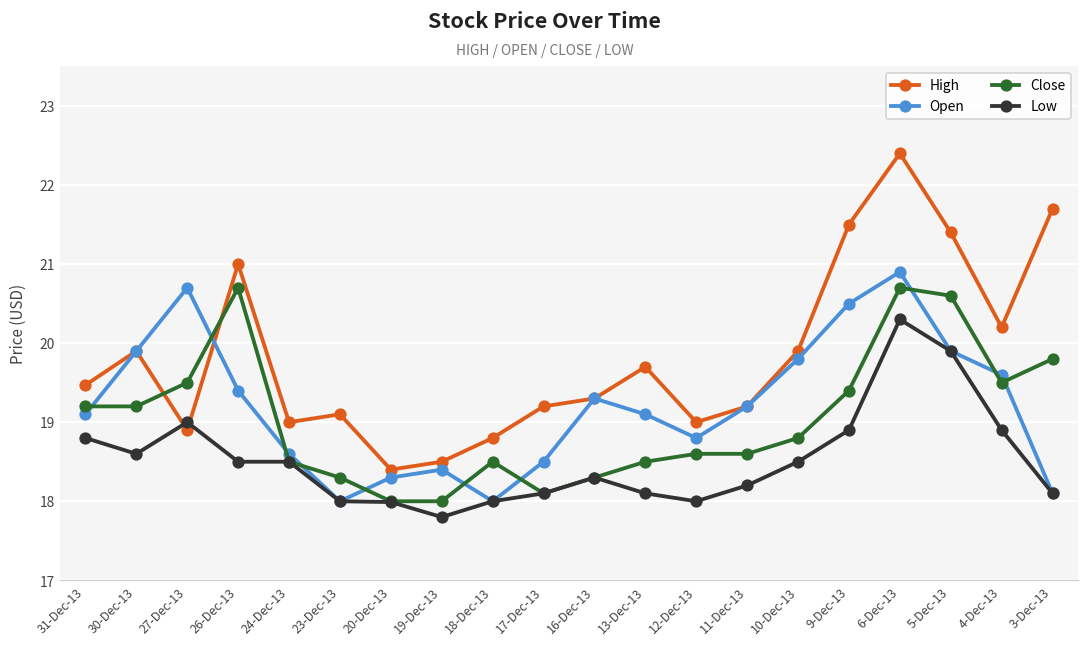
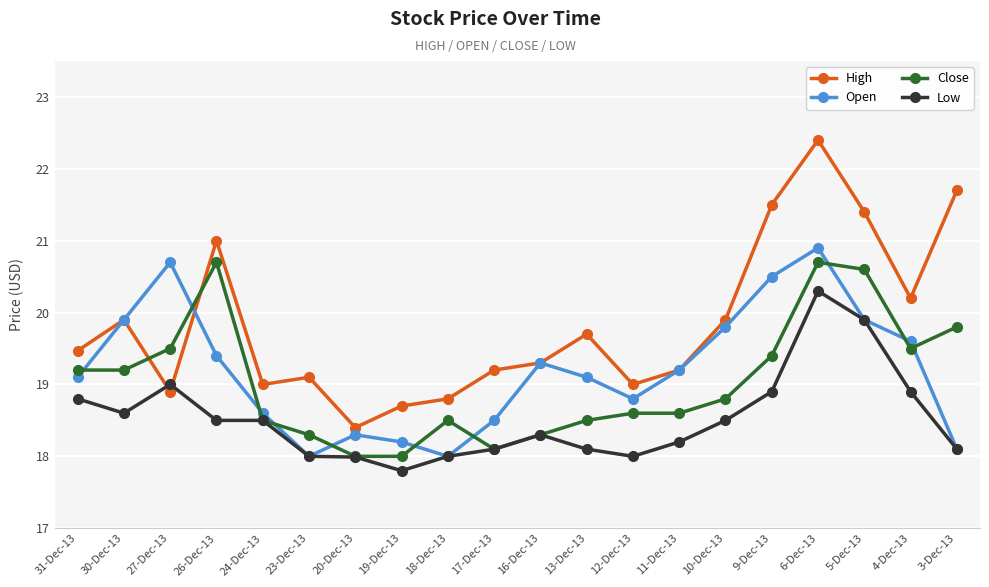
High, 19-Dec-13: 18.5 -> 18.7
Open, 19-Dec-13: 18.4 -> 18.2
